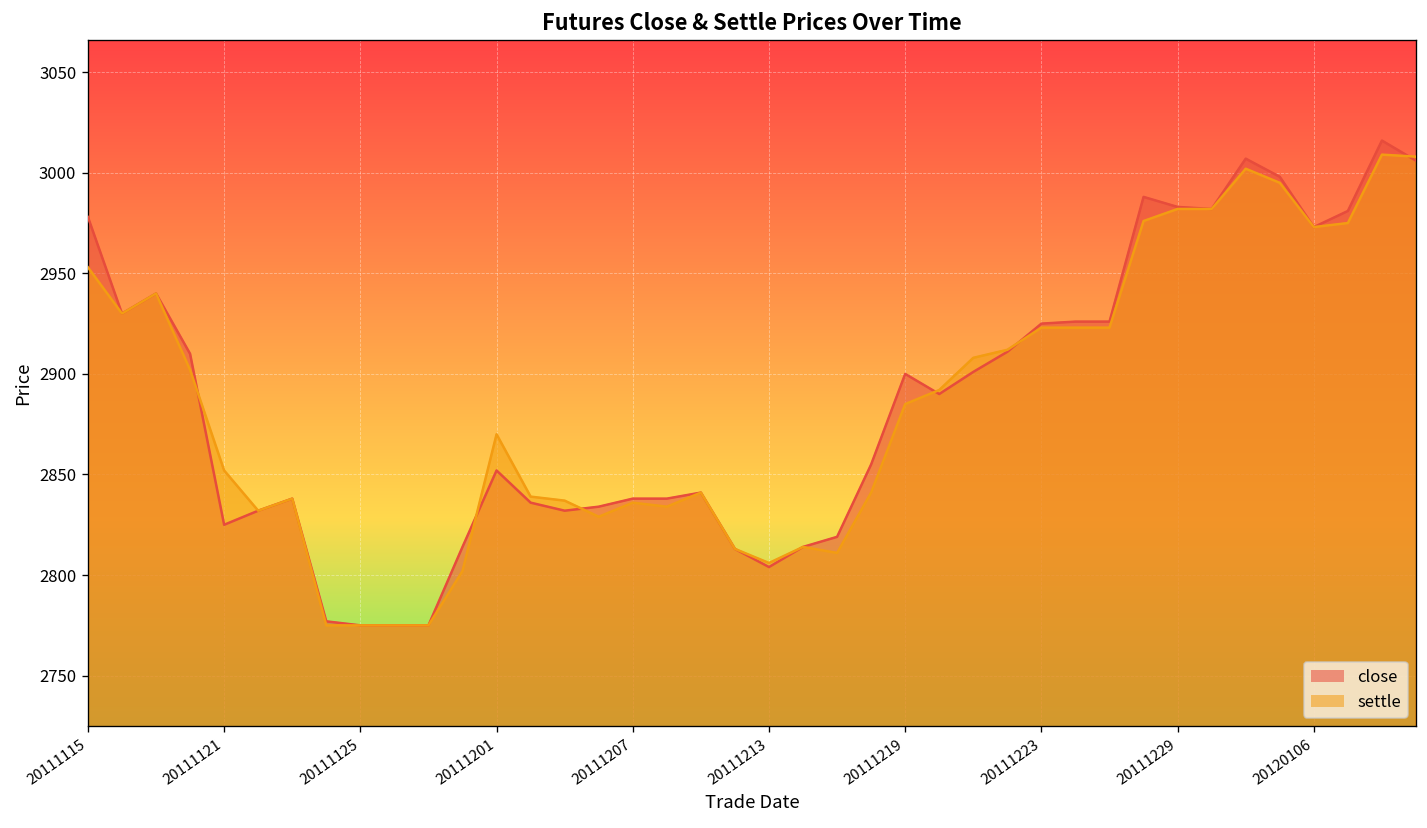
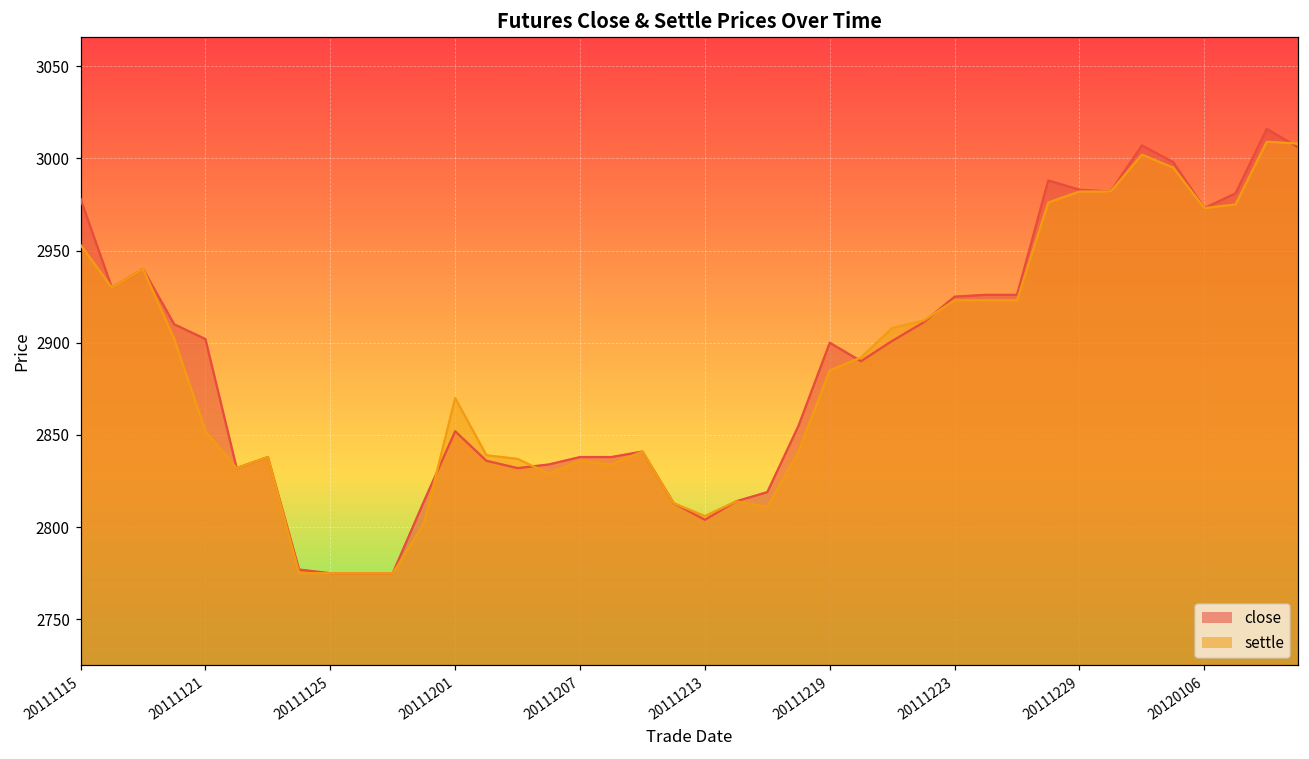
close, 20111121: 2825 -> 2902
